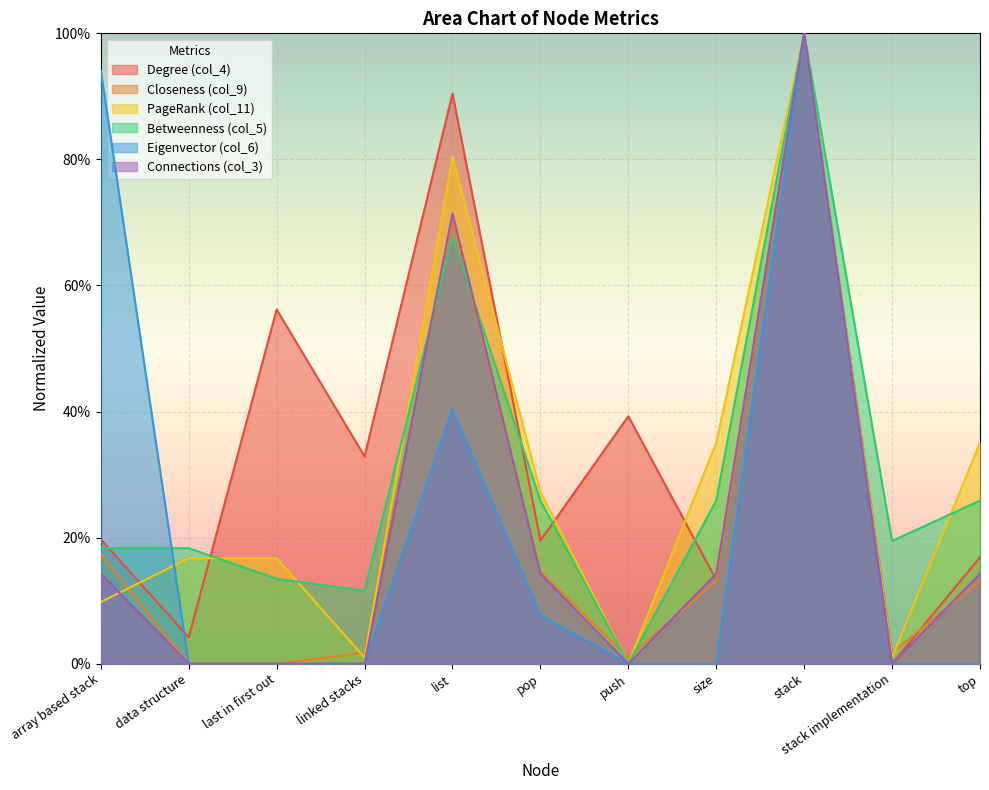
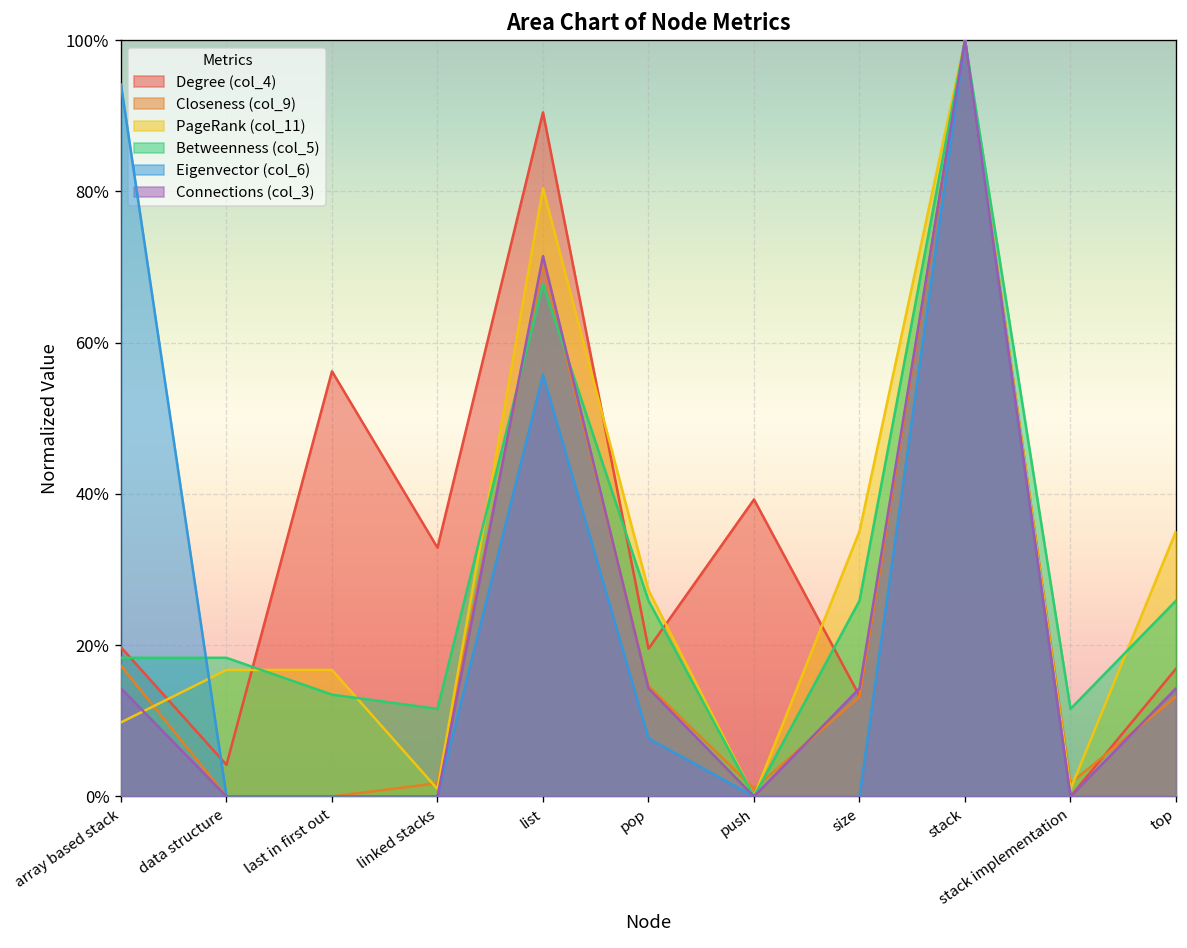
Eigenvector (col_6), list: 40% -> 56%
Betweenness (col_5), stack implementation: 19% -> 12%
